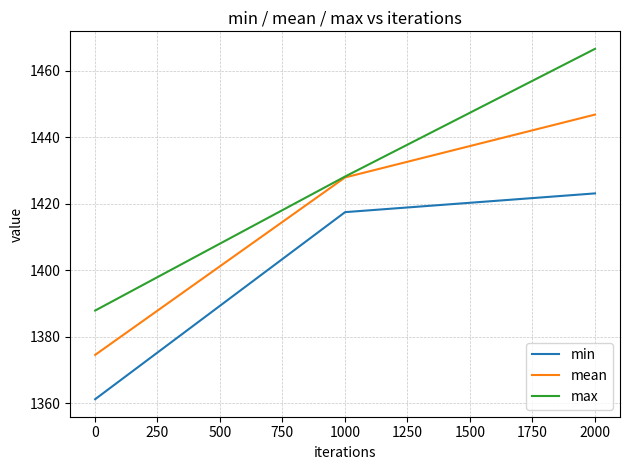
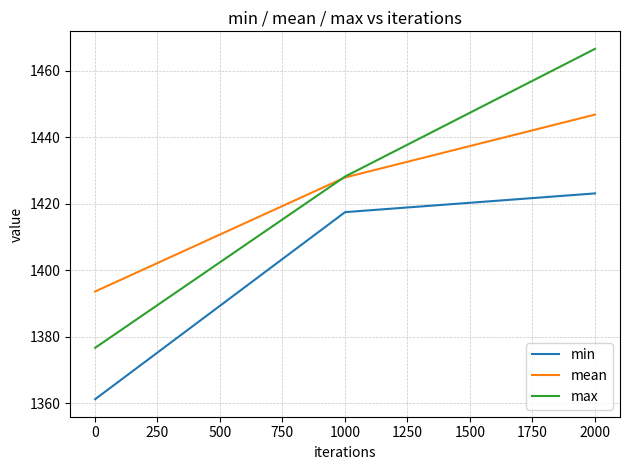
mean, 0: 1375 -> 1394
max, 0: 1388 -> 1377
